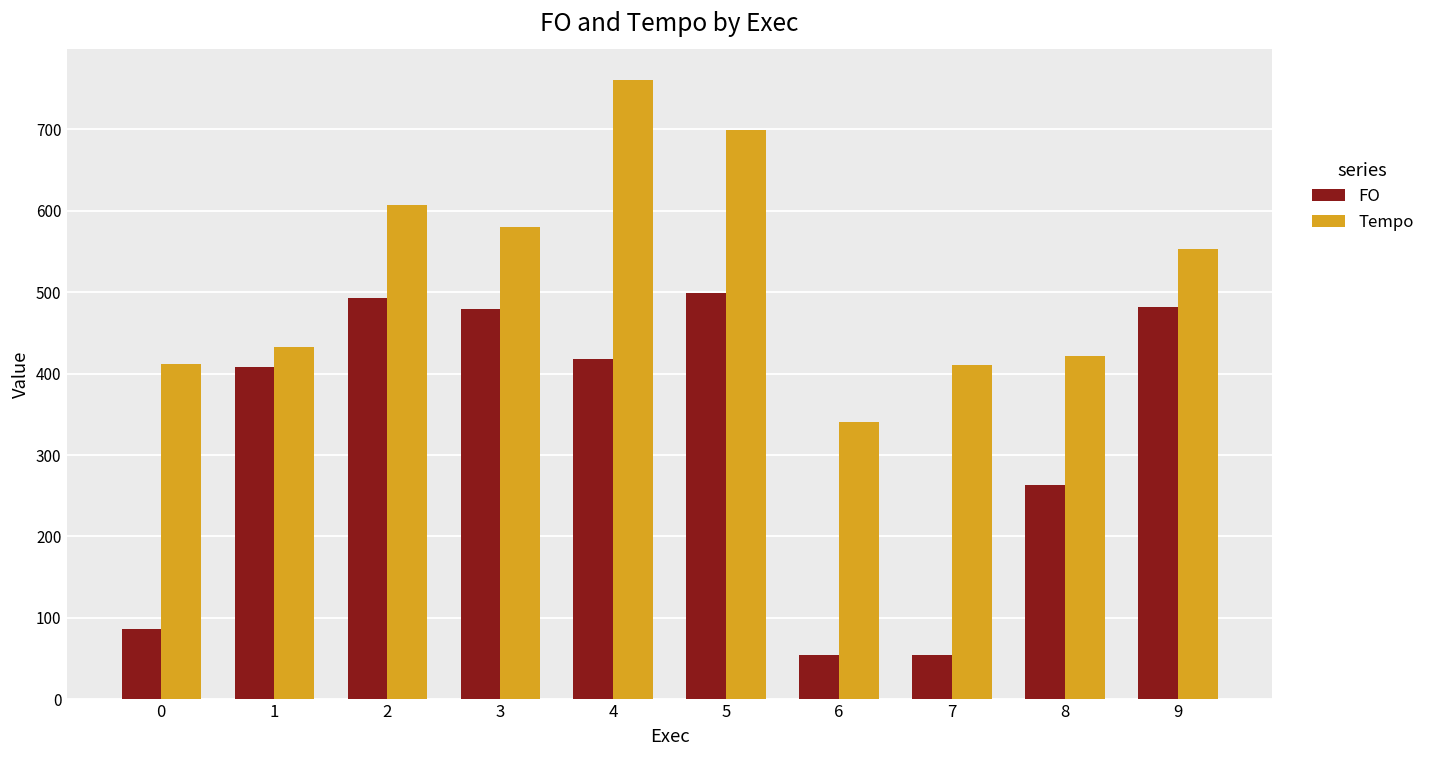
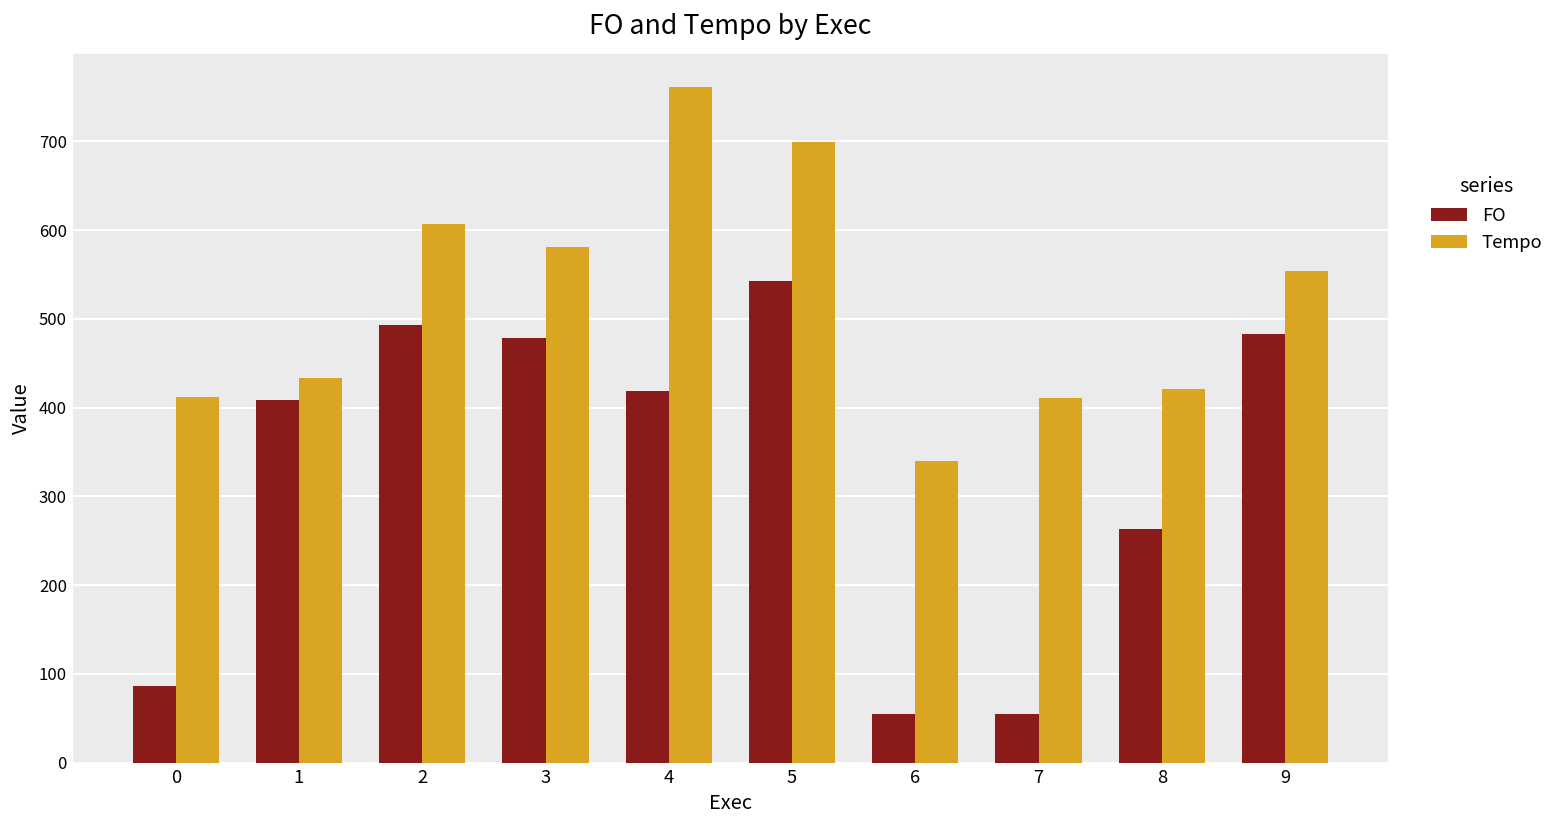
FO, 5: 500 -> 540
